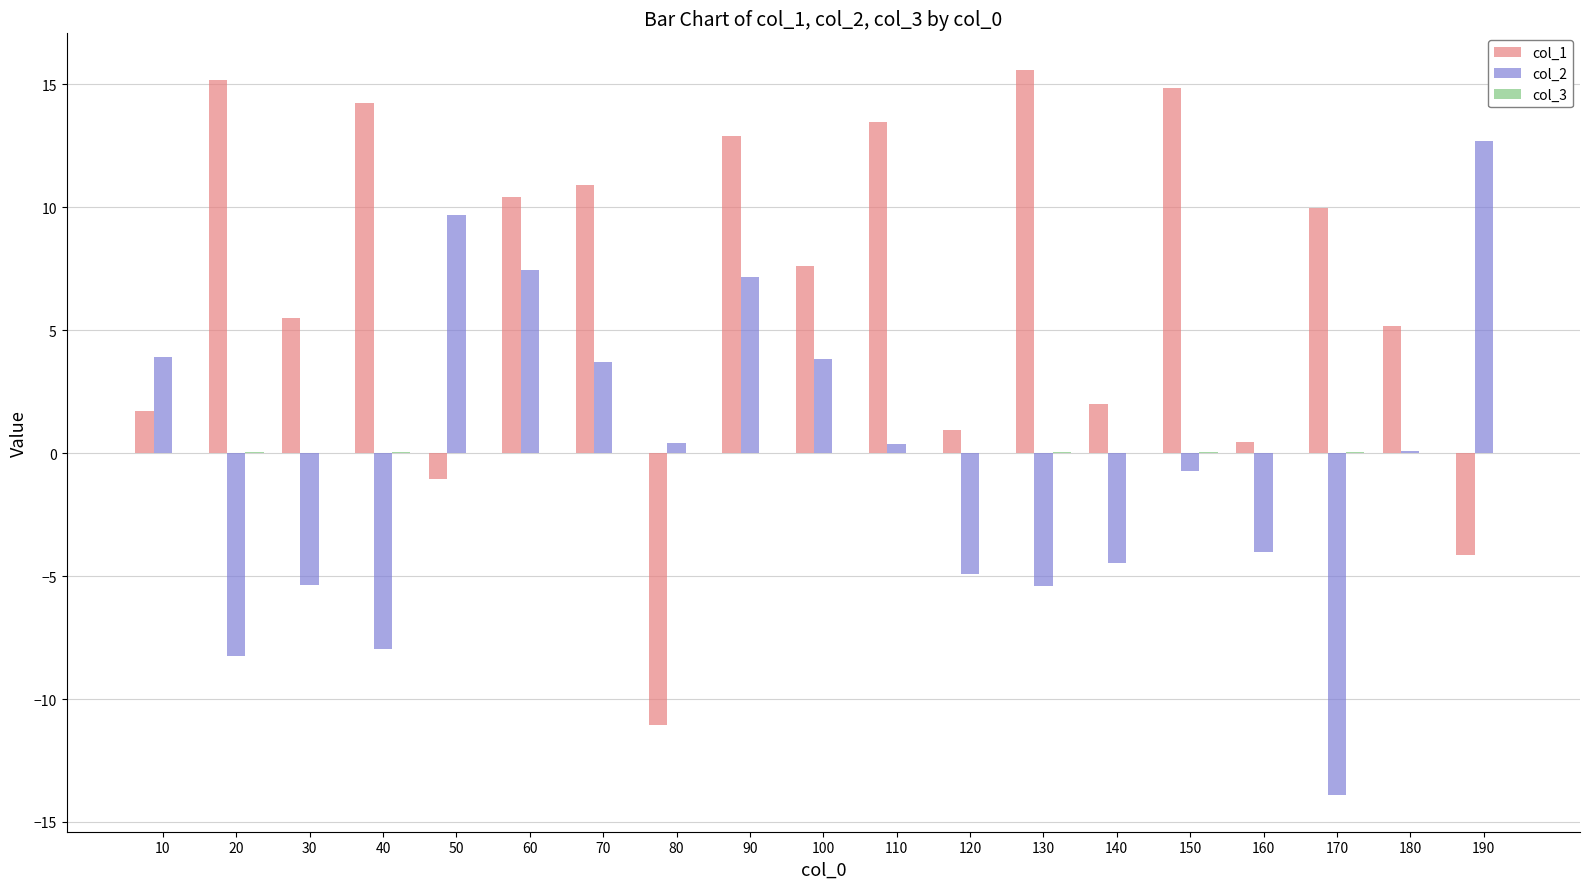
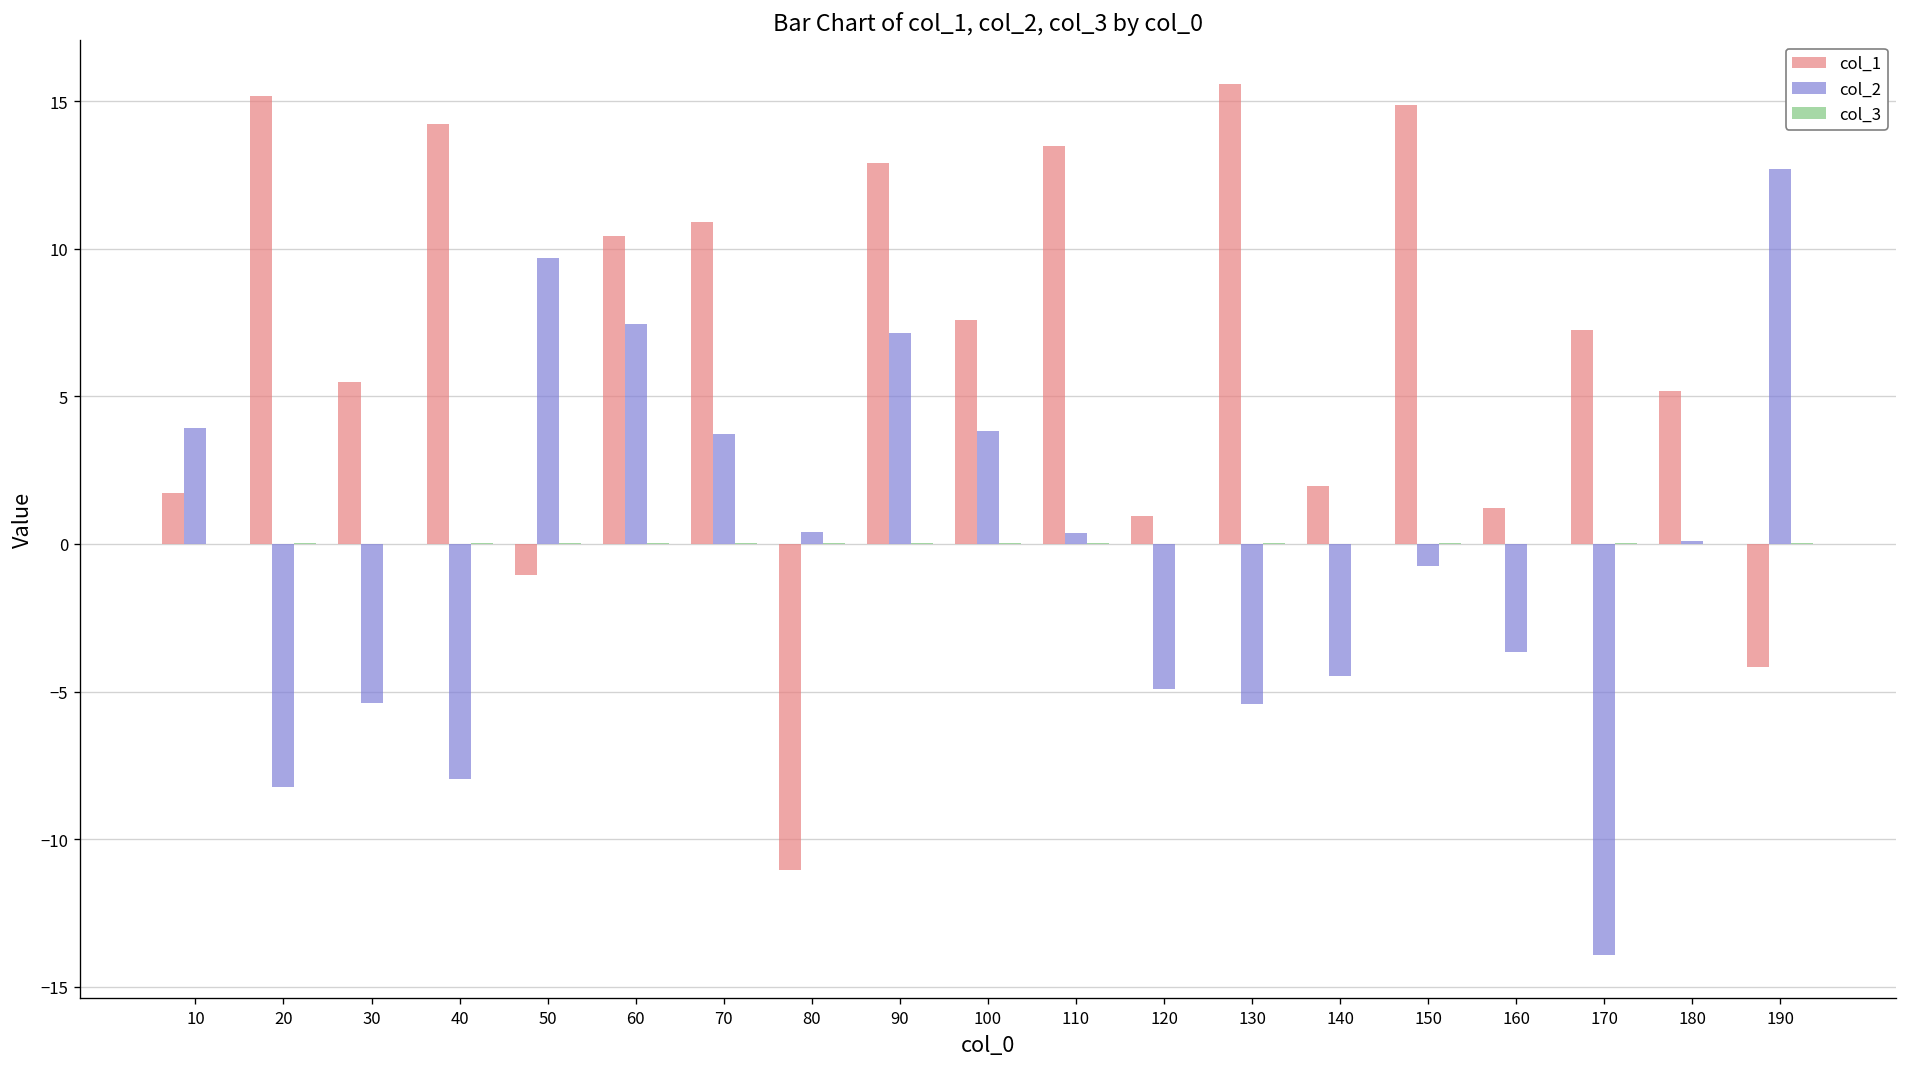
col_1, 160: 0.5 -> 1.2
col_2, 160: -4.0 -> -3.7
col_1, 170: 10.0 -> 7.2
